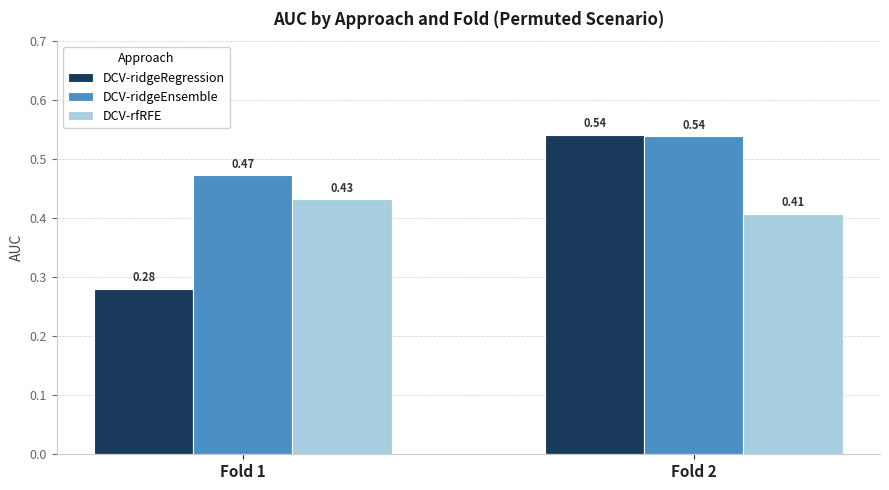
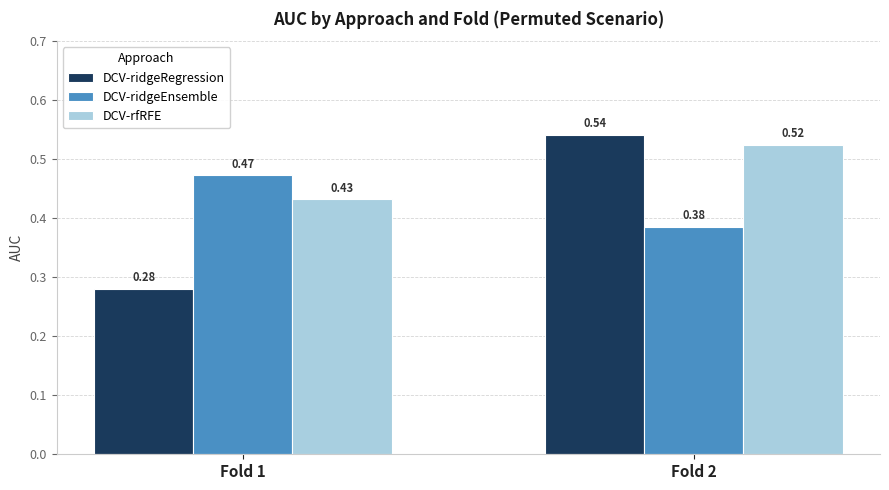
DCV-ridgeEnsemble, Fold 2: 0.54 -> 0.38
DCV-rfRFE, Fold 2: 0.41 -> 0.52
